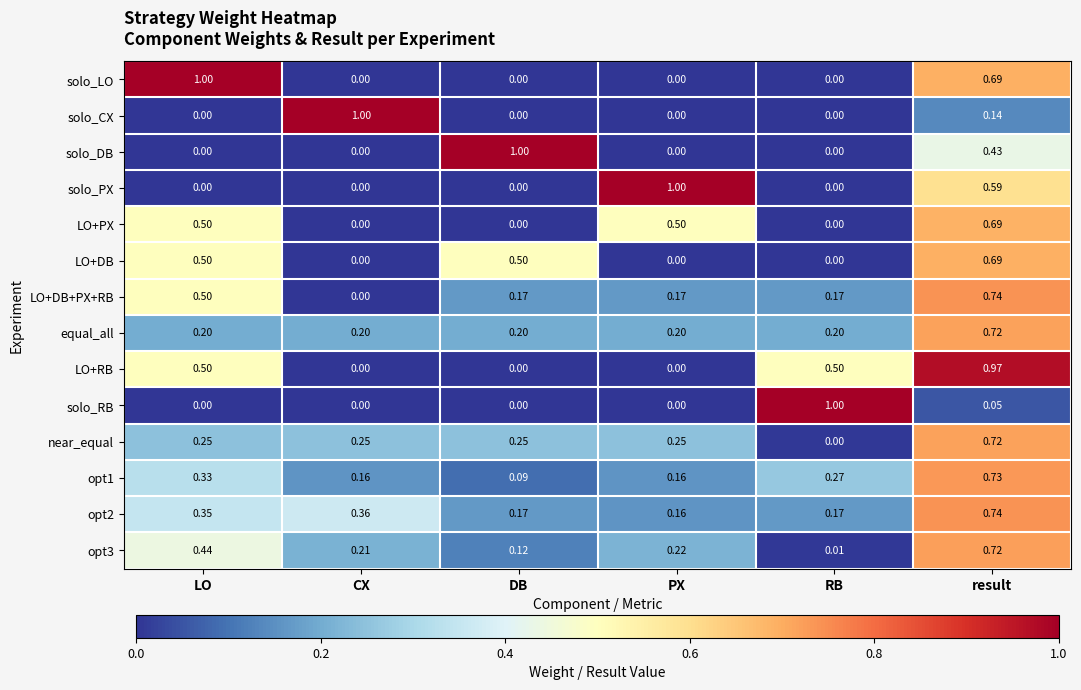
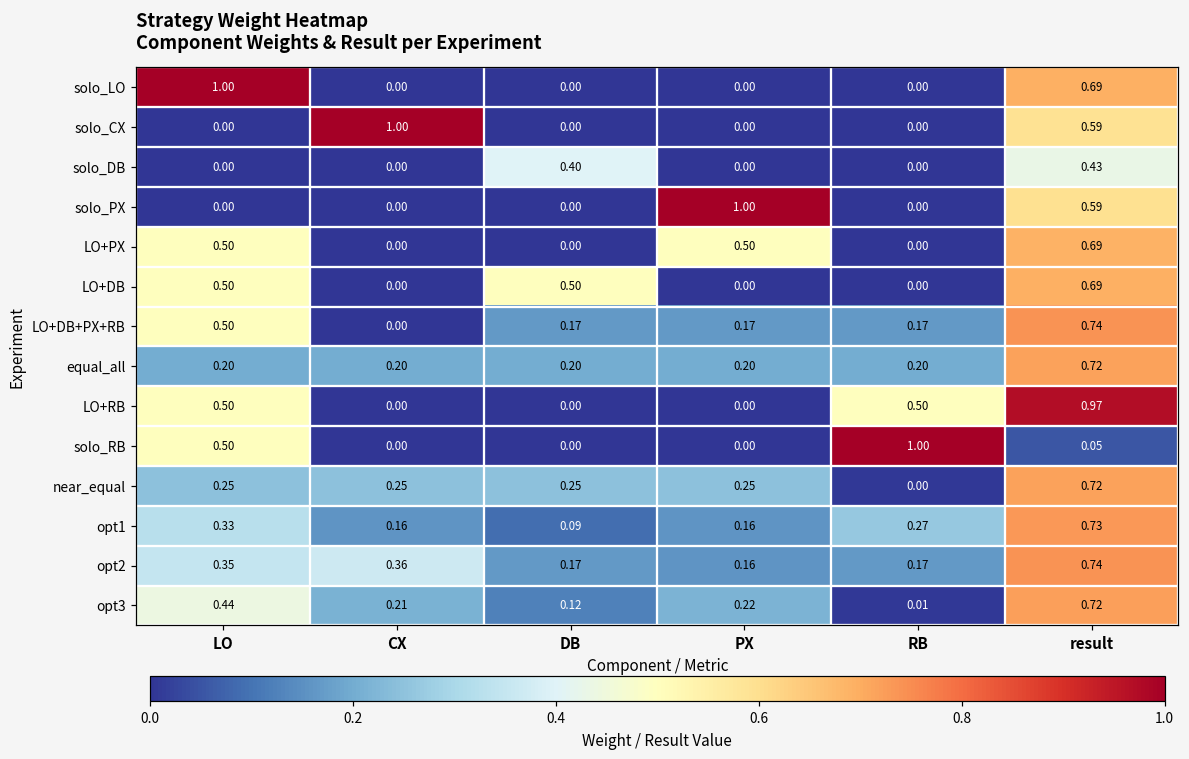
solo_CX, result: 0.14 -> 0.59
solo_DB, DB: 1.00 -> 0.40
solo_RB, LO: 0.00 -> 0.50
